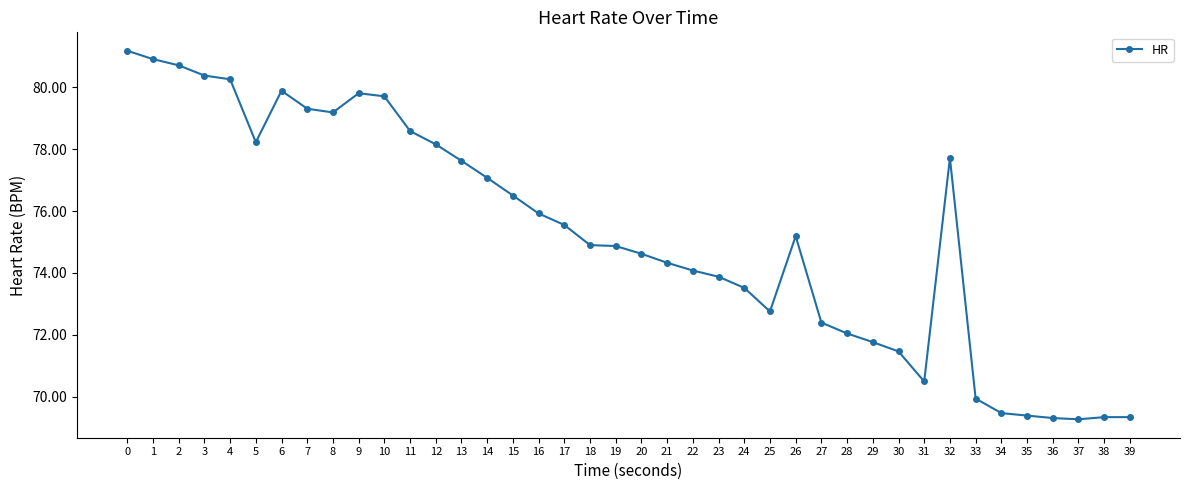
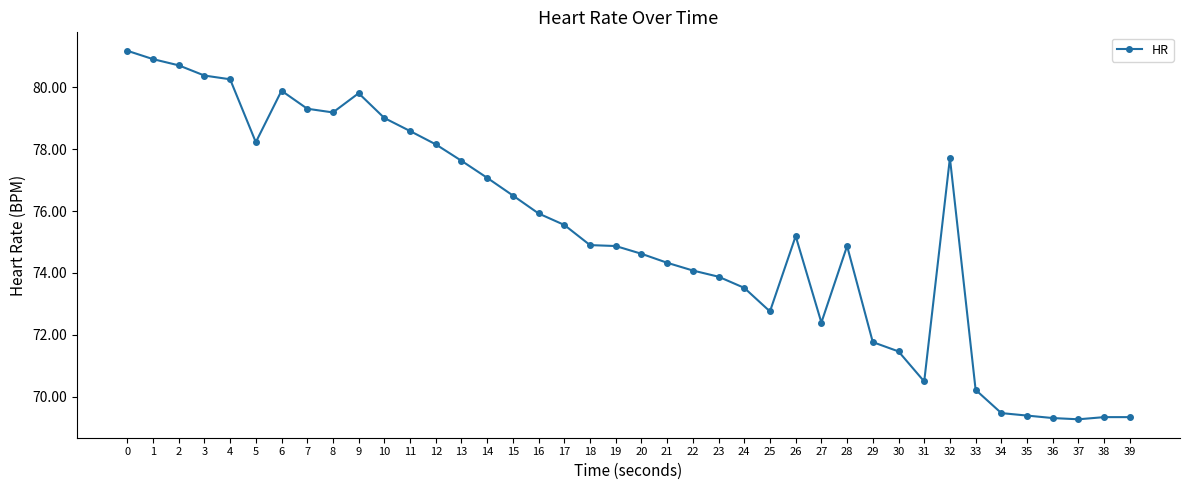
10: 79.7 -> 79.0
28: 72.1 -> 74.9
33: 70.0 -> 70.2
